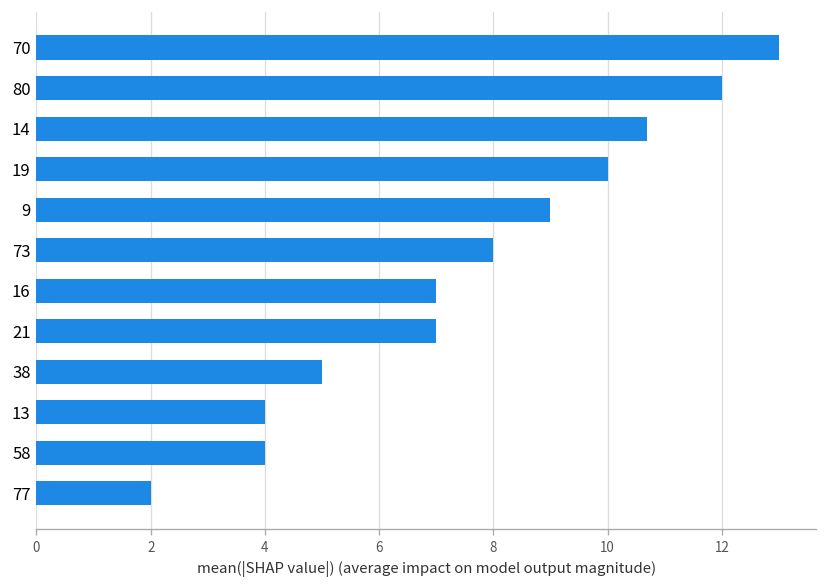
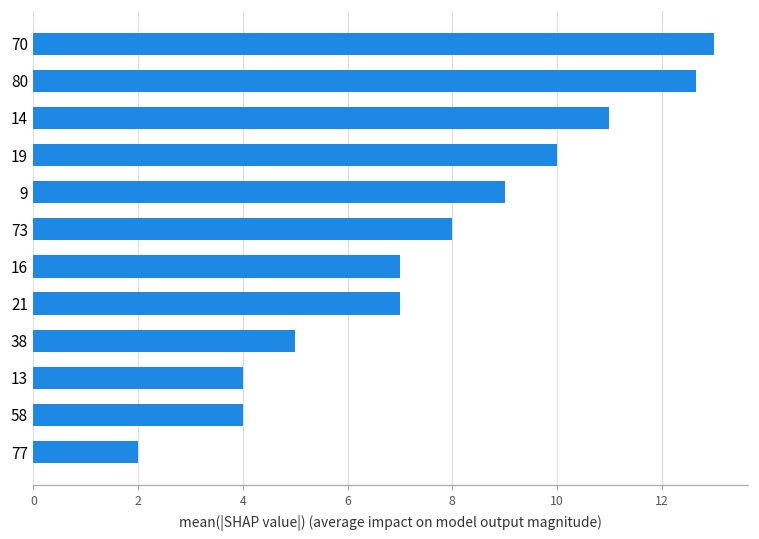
80: 12.0 -> 12.7
14: 10.7 -> 11.0
